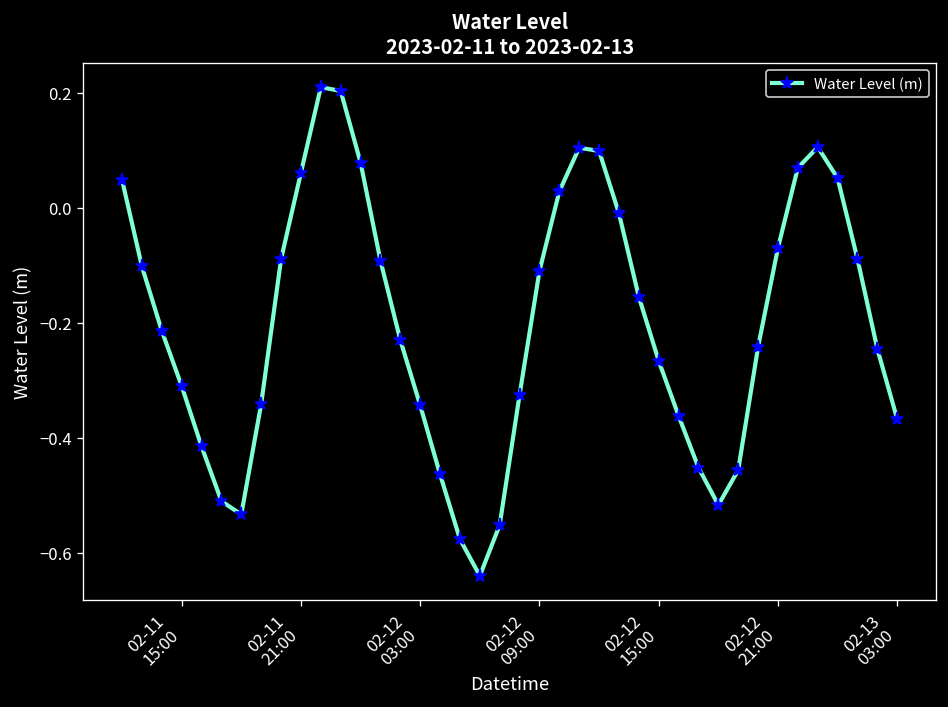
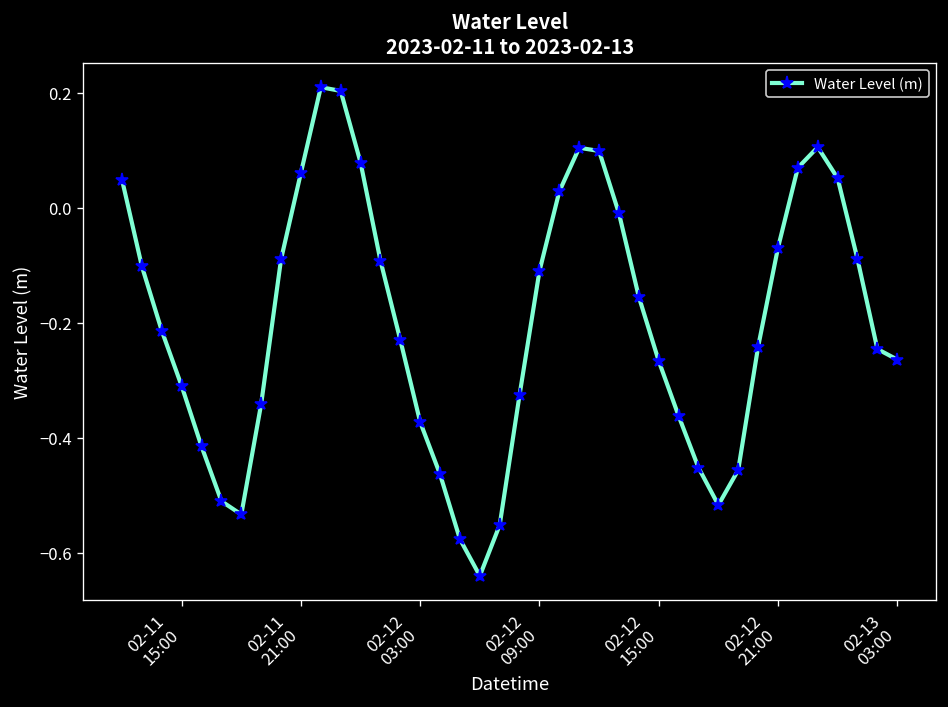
02-12 03:00: -0.34 -> -0.37
02-13 03:00: -0.37 -> -0.26
